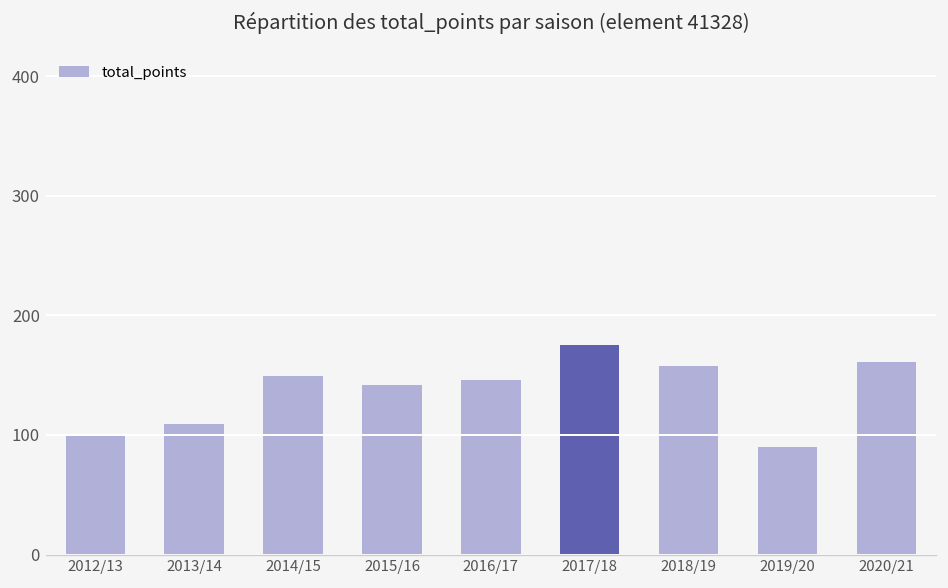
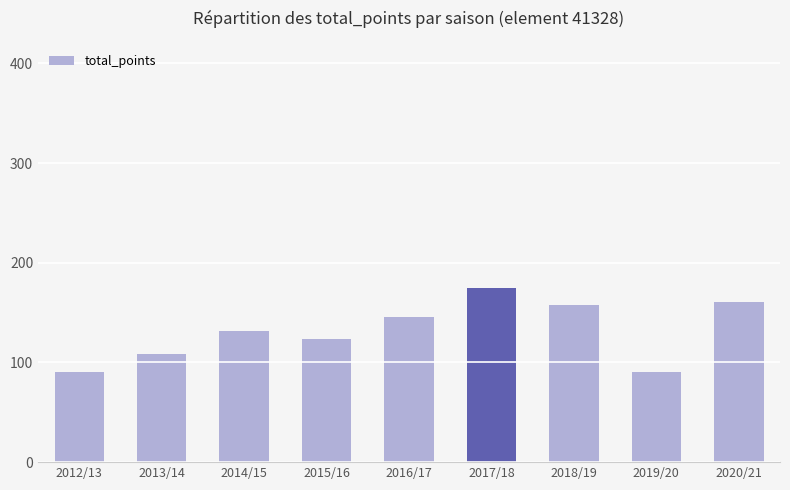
2012/13: 100 -> 90
2014/15: 150 -> 130
2015/16: 140 -> 120
